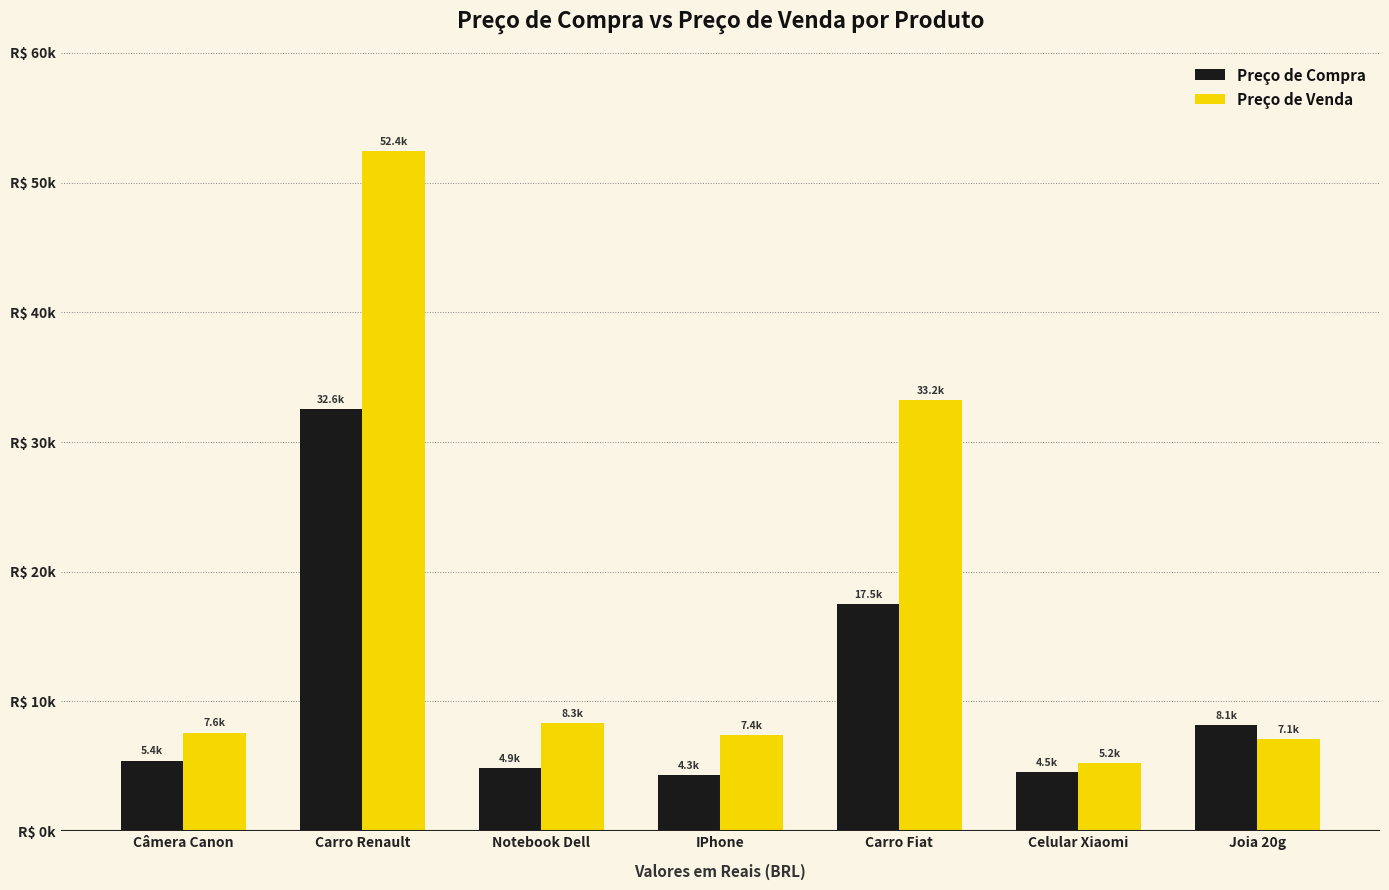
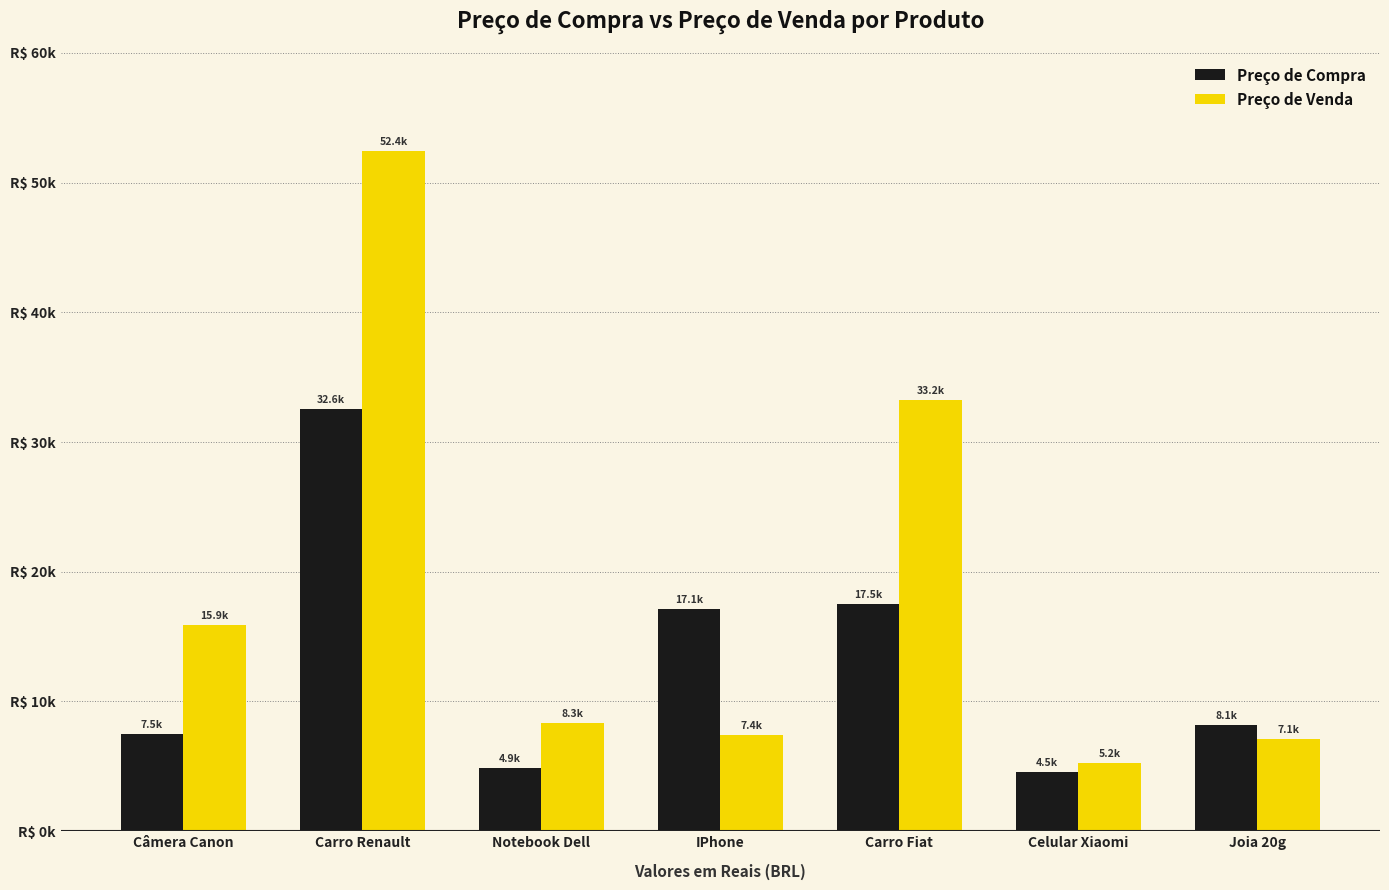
Preço de Compra, Câmera Canon: 5.4k -> 7.5k
Preço de Venda, Câmera Canon: 7.6k -> 15.9k
Preço de Compra, IPhone: 4.3k -> 17.1k
